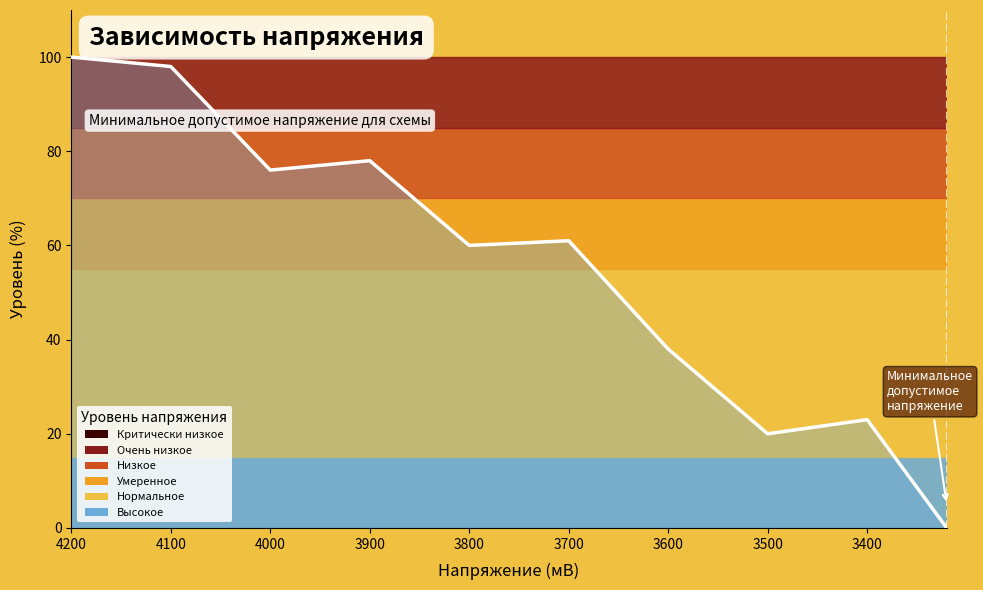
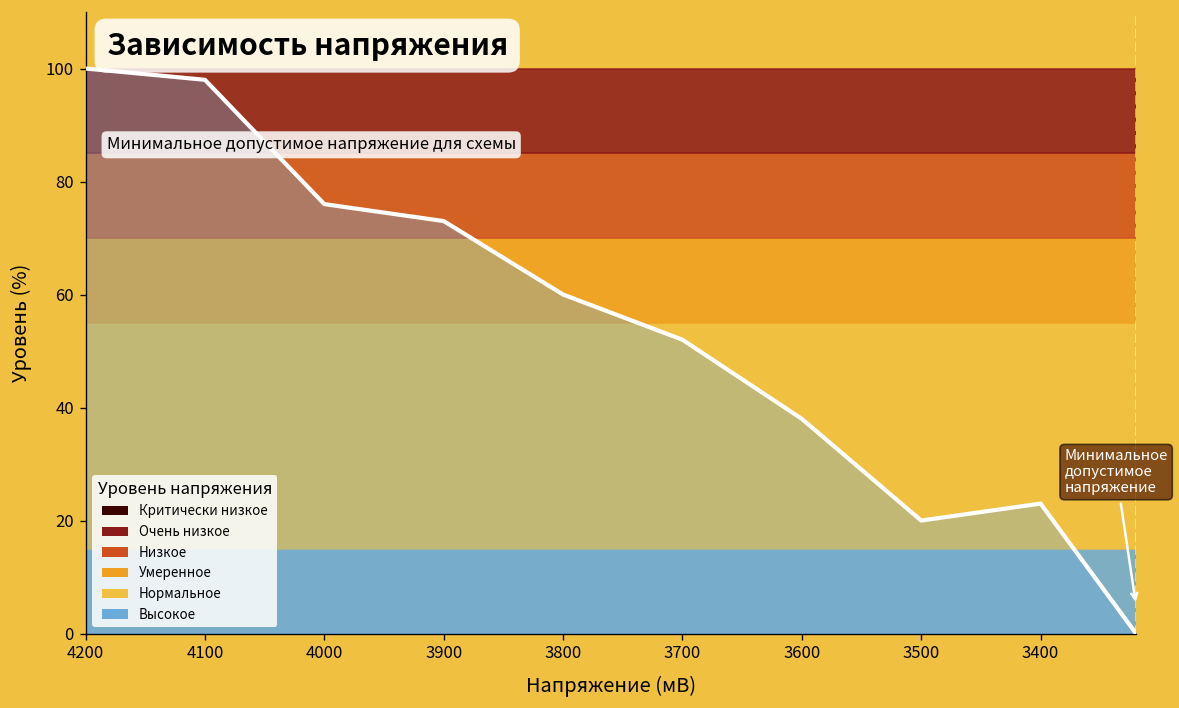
3900: 78 -> 73
3700: 61 -> 52
